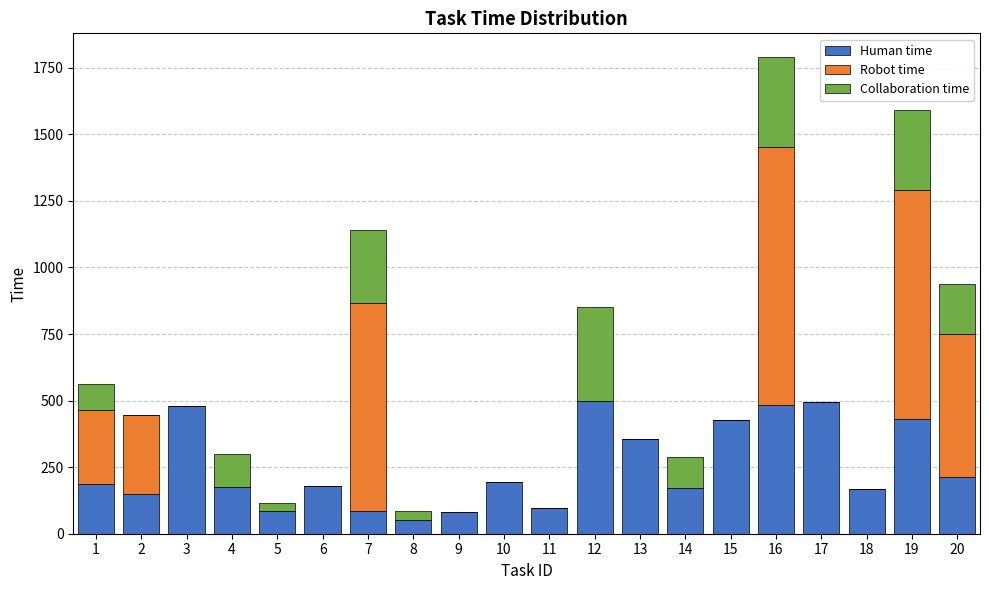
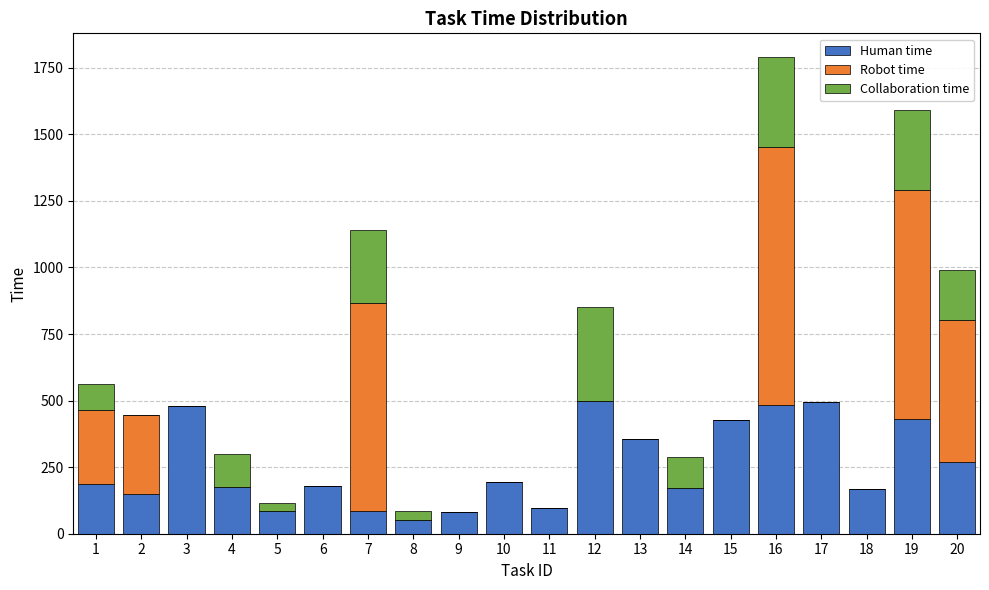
Human time, 20: 210 -> 270
